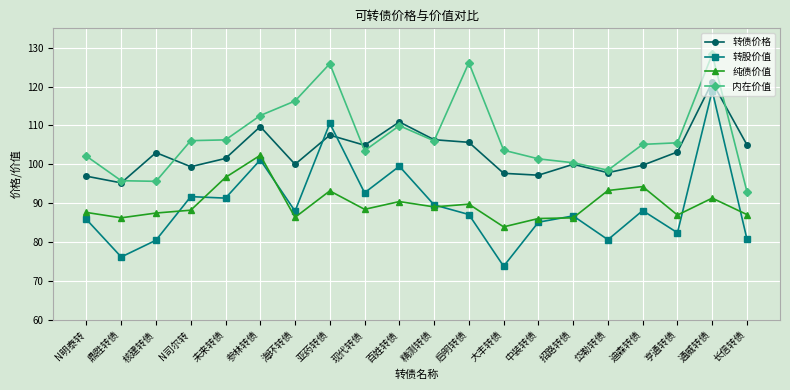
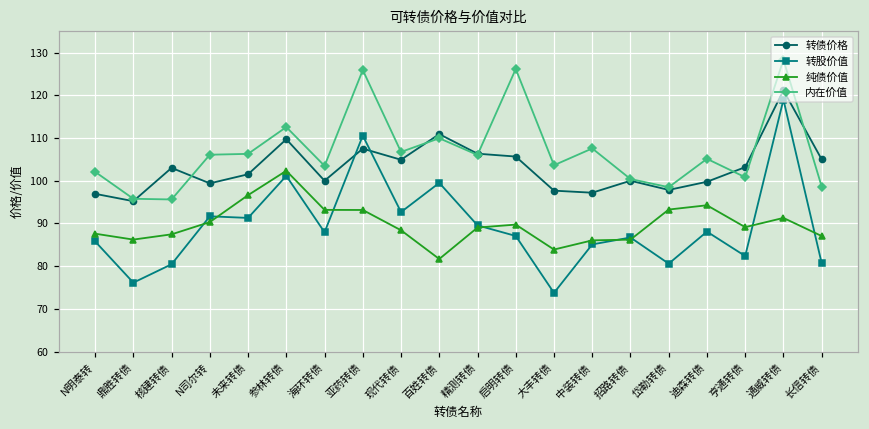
纯债价值, N司尔转: 88 -> 90
纯债价值, 海环转债: 86 -> 93
内在价值, 海环转债: 116 -> 103
内在价值, 现代转债: 104 -> 107
纯债价值, 百姓转债: 90 -> 82
内在价值, 中装转债: 101 -> 108
纯债价值, 亨通转债: 87 -> 89
内在价值, 亨通转债: 106 -> 101
内在价值, 长信转债: 93 -> 99
